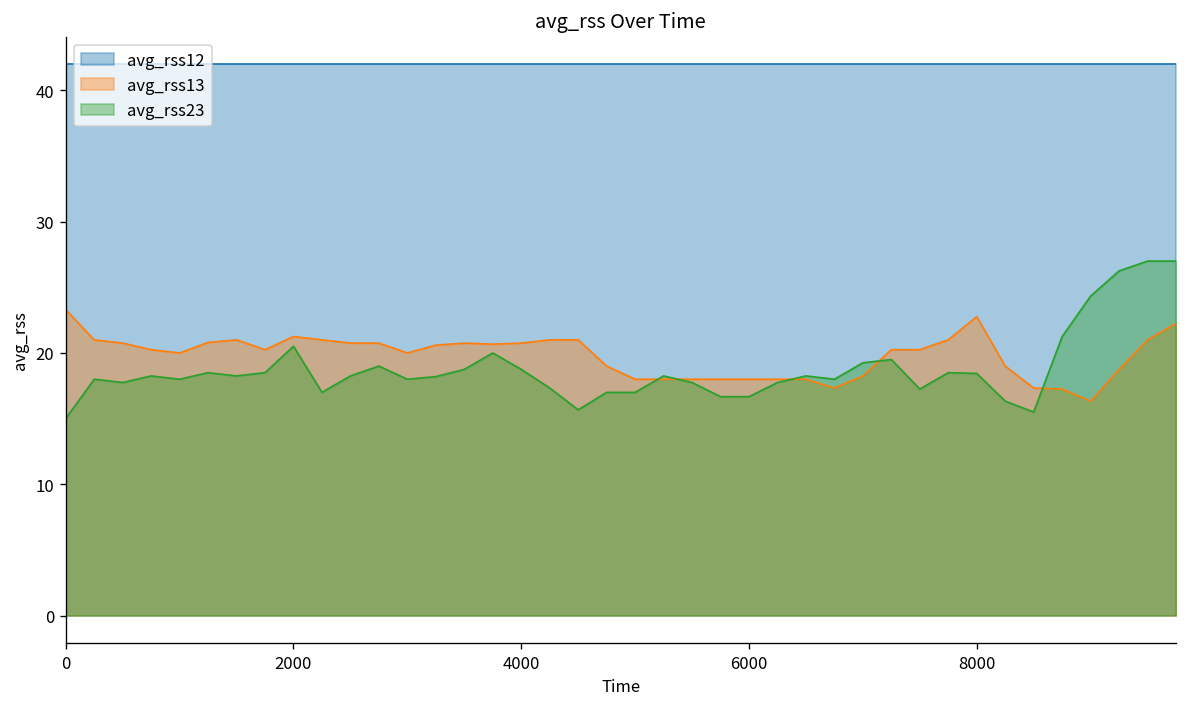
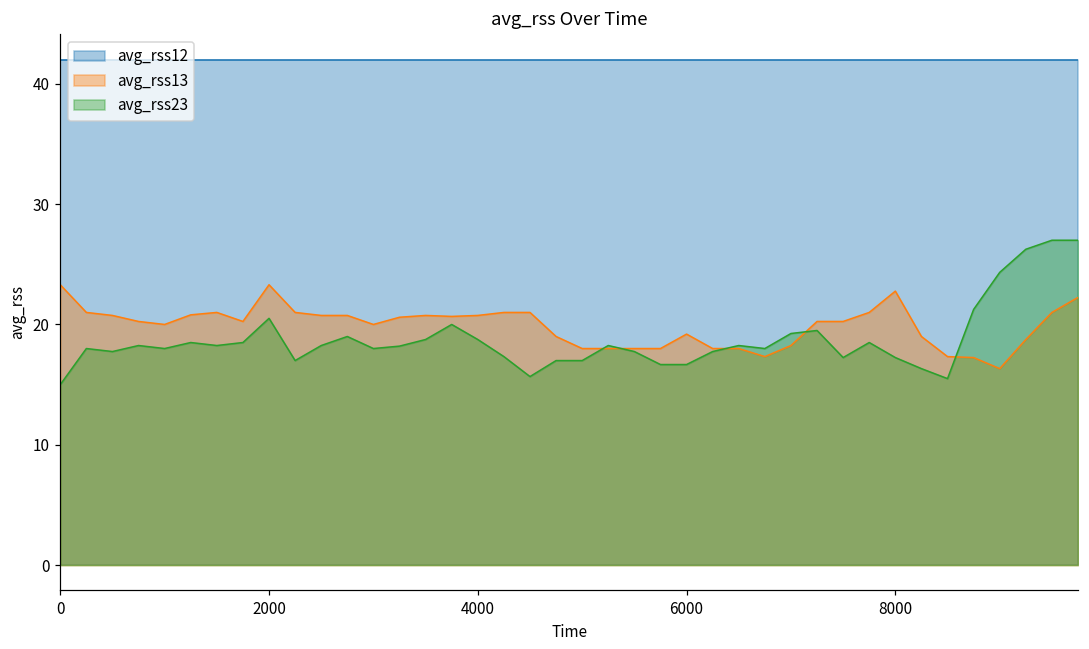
avg_rss13, 2000: 21.3 -> 23.3
avg_rss13, 6000: 18.0 -> 19.2
avg_rss23, 8000: 18.4 -> 17.3
